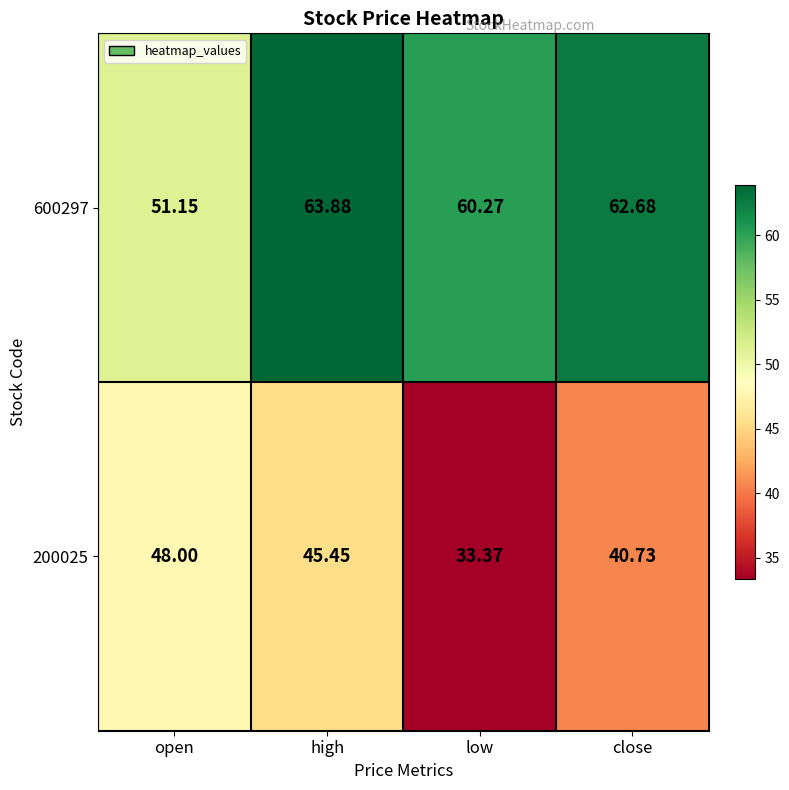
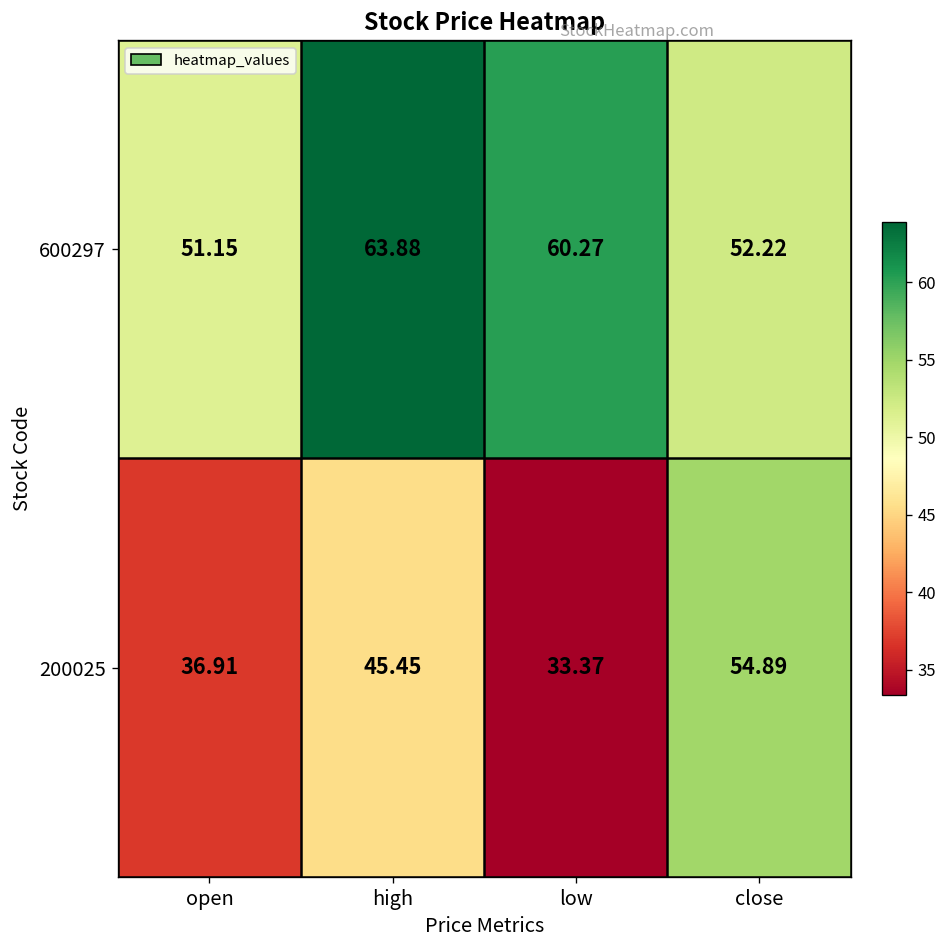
600297, close: 62.68 -> 52.22
200025, open: 48.00 -> 36.91
200025, close: 40.73 -> 54.89
